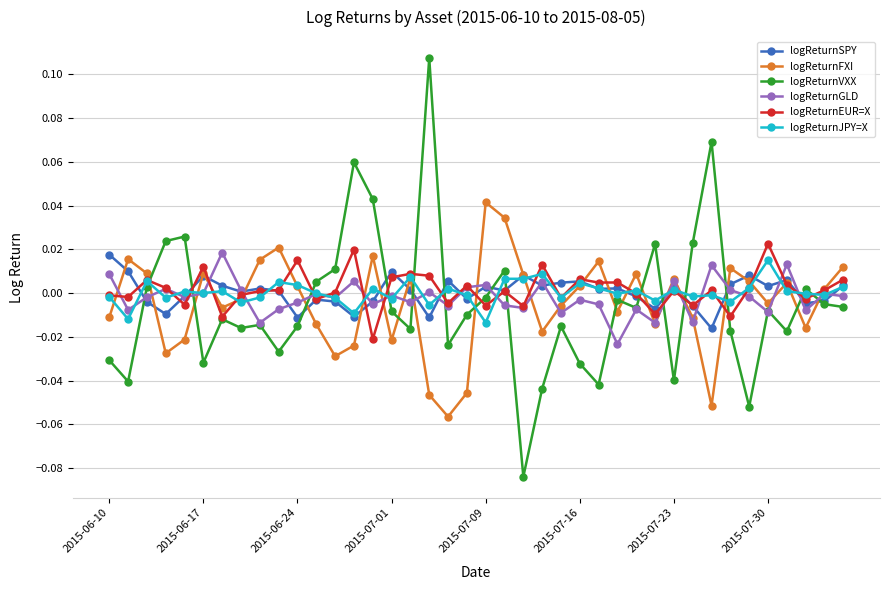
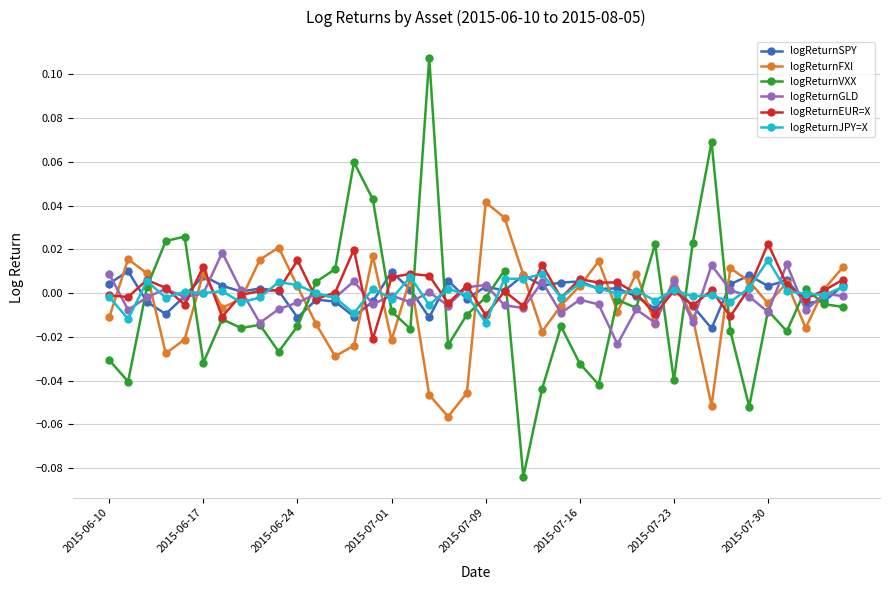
logReturnSPY, 2015-06-10: 0.018 -> 0.004
logReturnEUR=X, 2015-07-09: -0.006 -> -0.010
